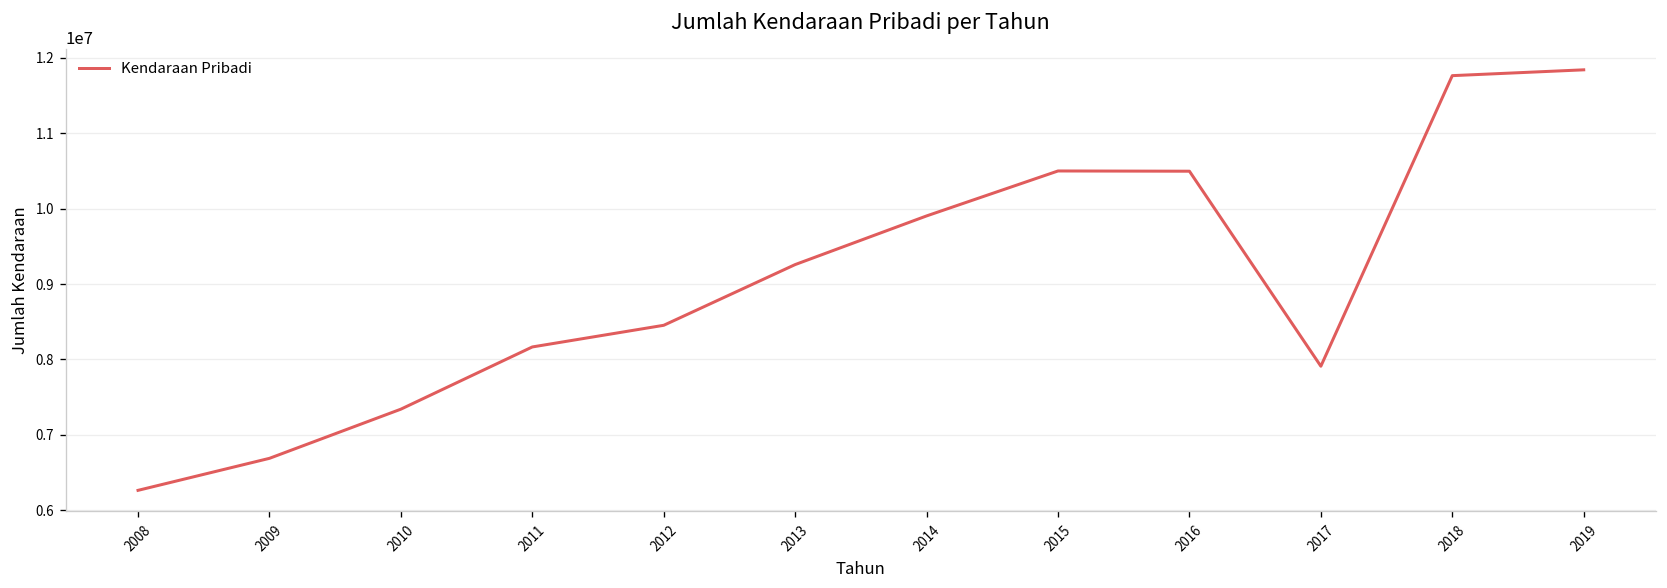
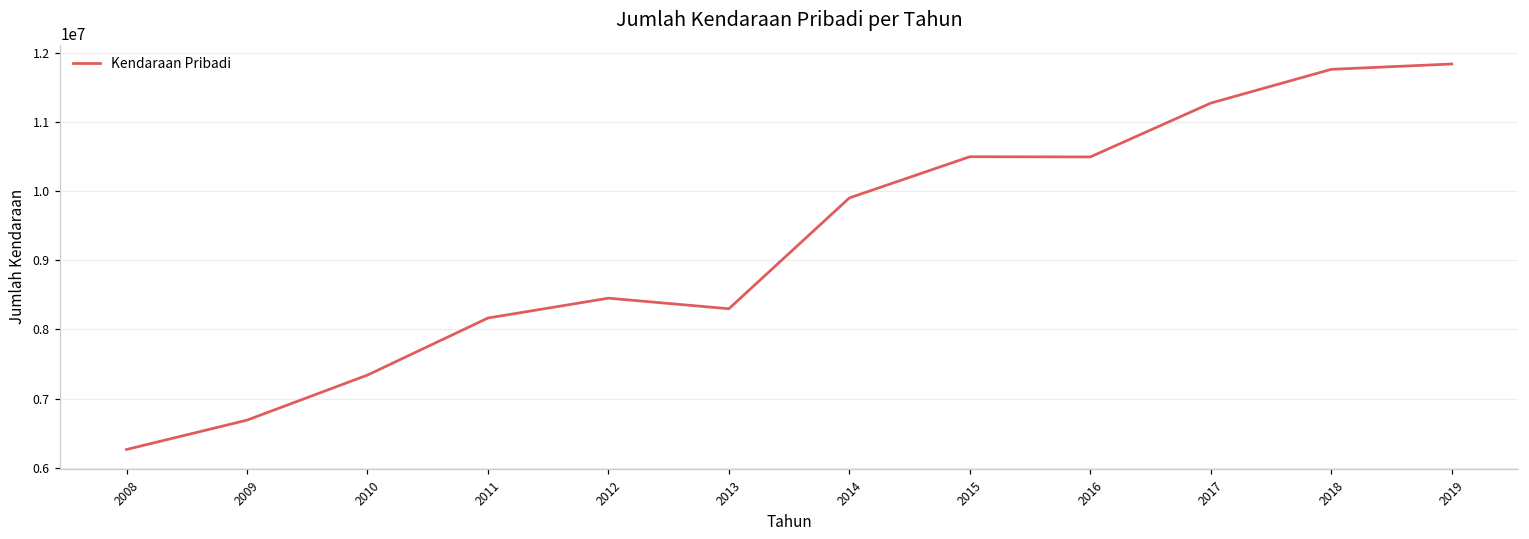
2013: 9300000 -> 8300000
2017: 7900000 -> 11300000
